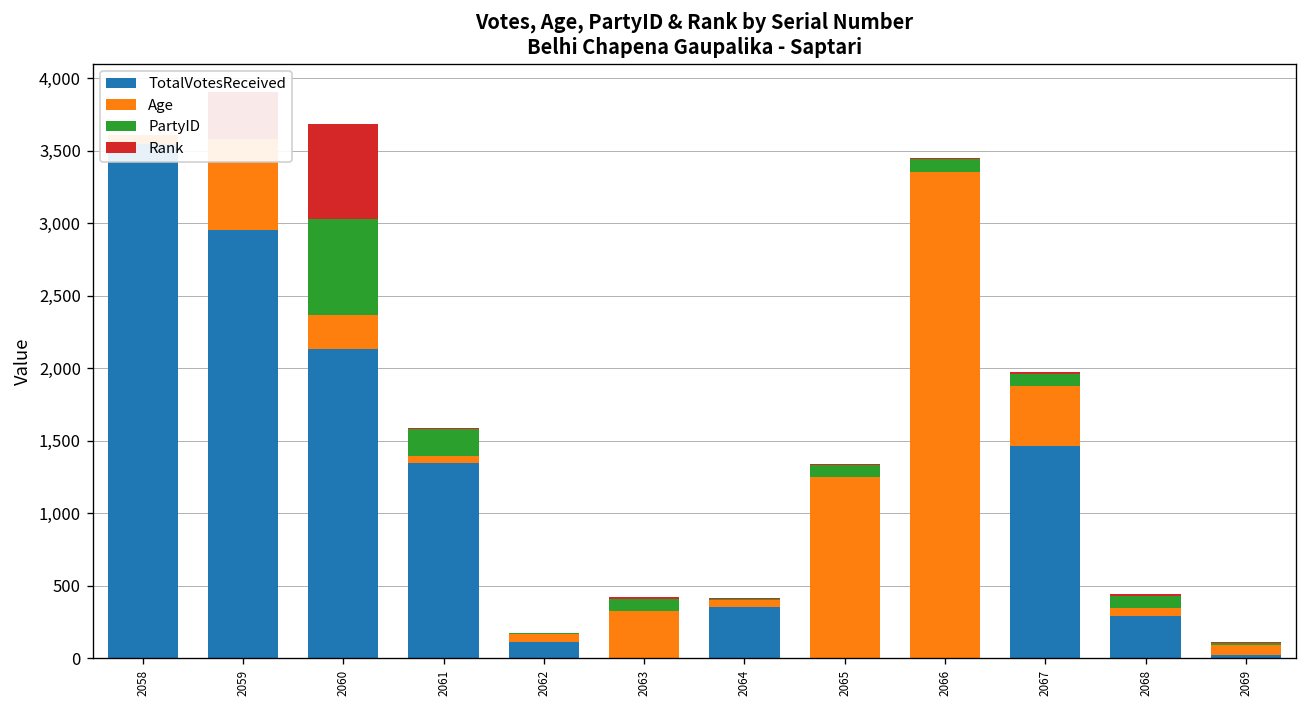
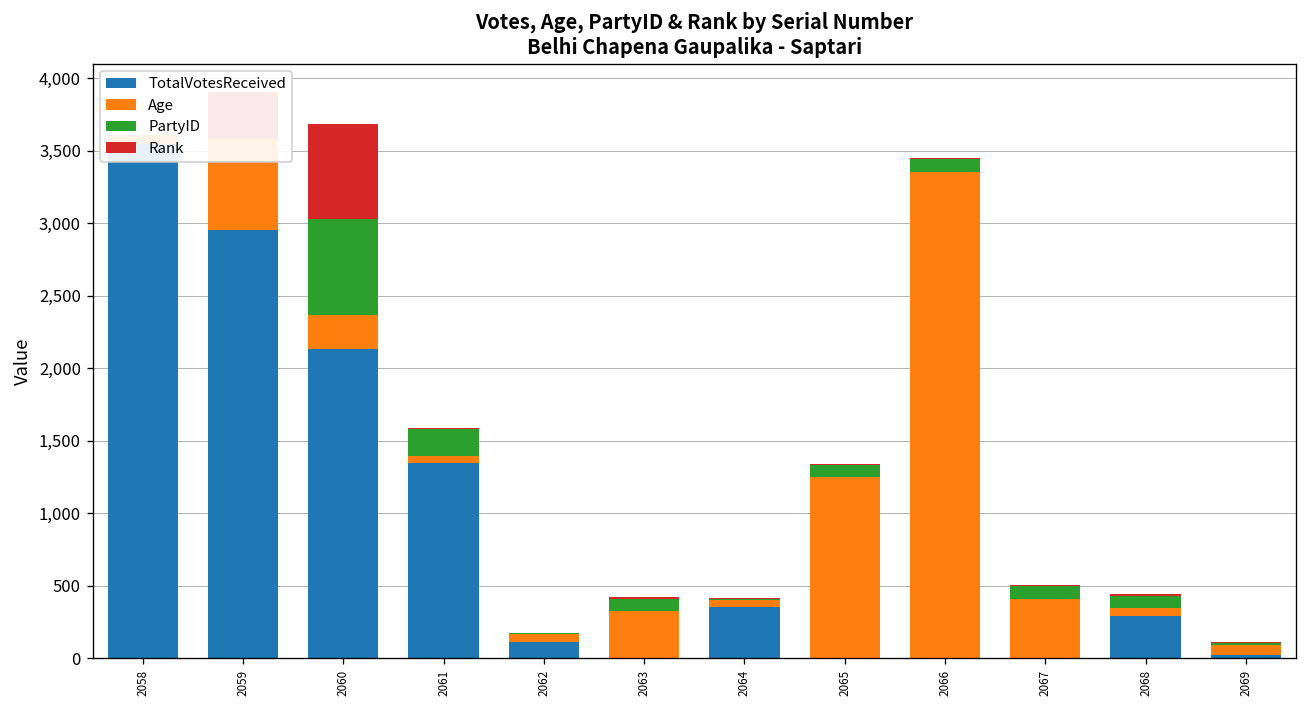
TotalVotesReceived, 2067: 1,470 -> 0
